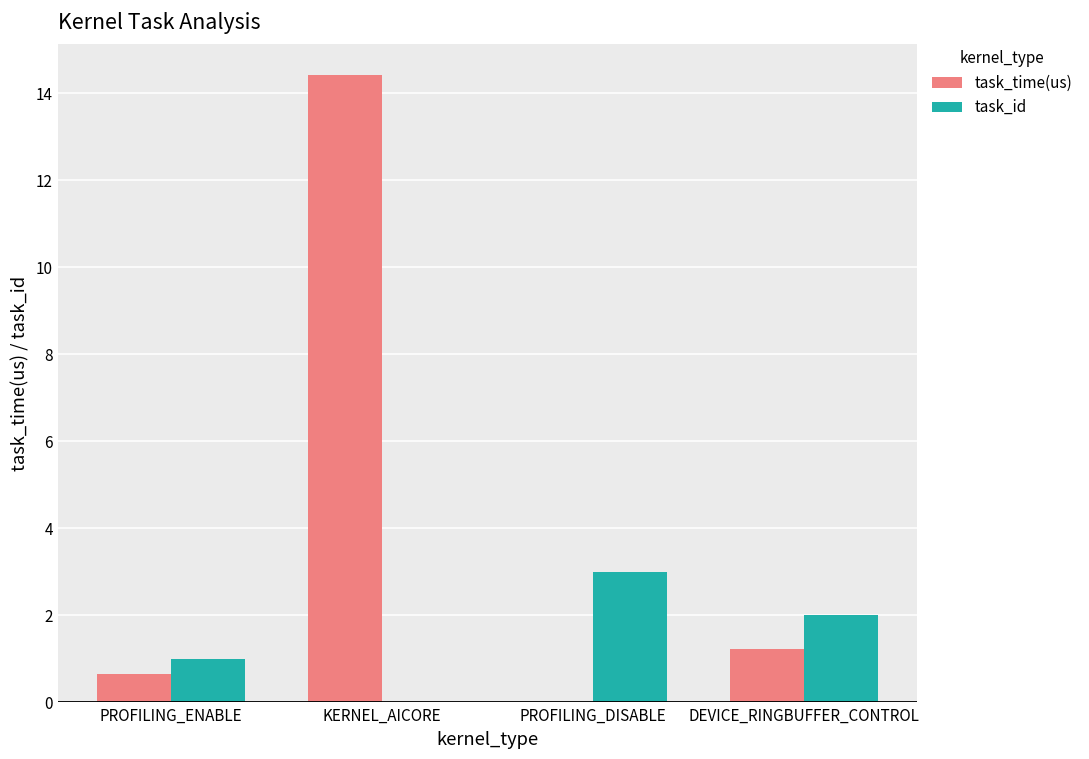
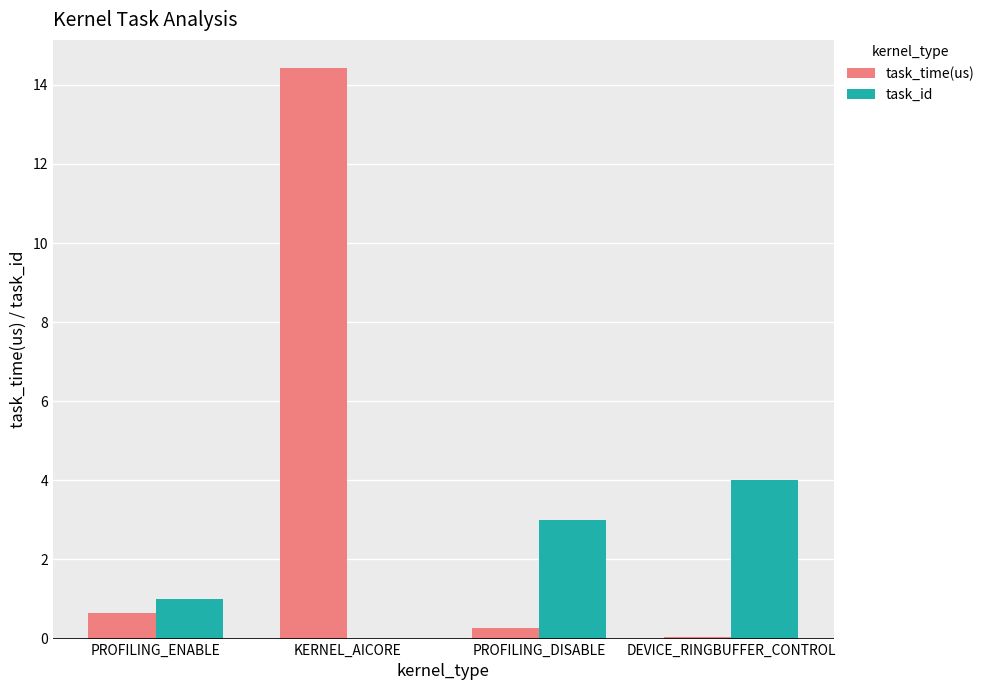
task_time(us), PROFILING_DISABLE: 0.0 -> 0.3
task_time(us), DEVICE_RINGBUFFER_CONTROL: 1.2 -> 0.0
task_id, DEVICE_RINGBUFFER_CONTROL: 2 -> 4
